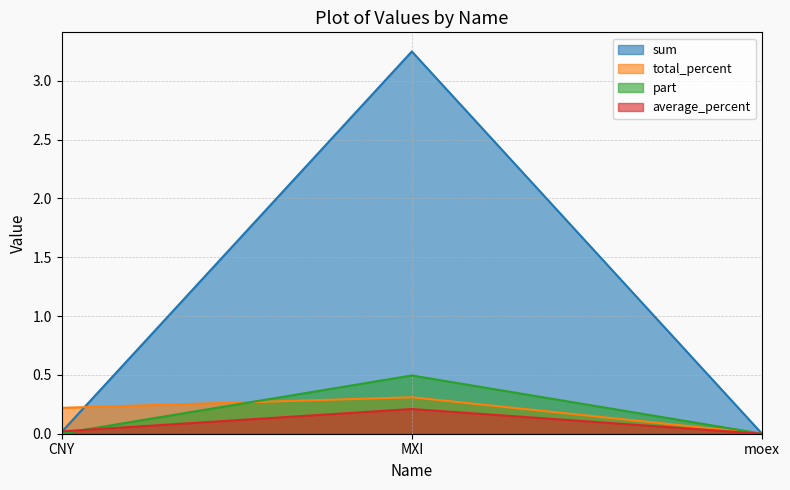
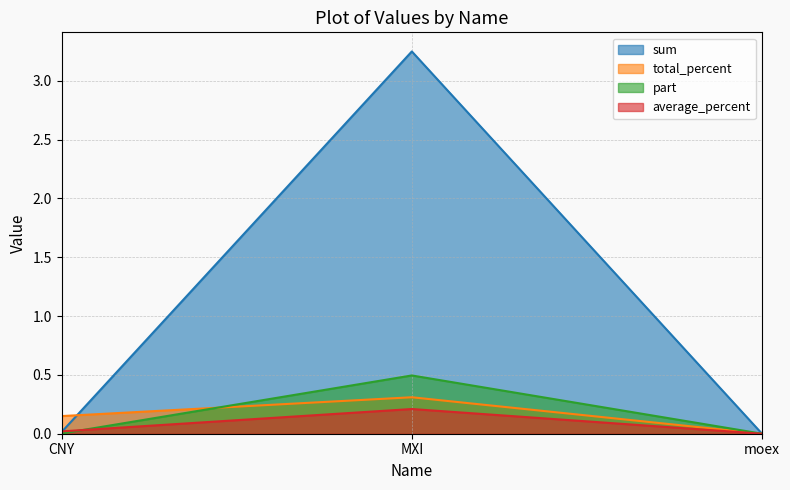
total_percent, CNY: 0.22 -> 0.15
